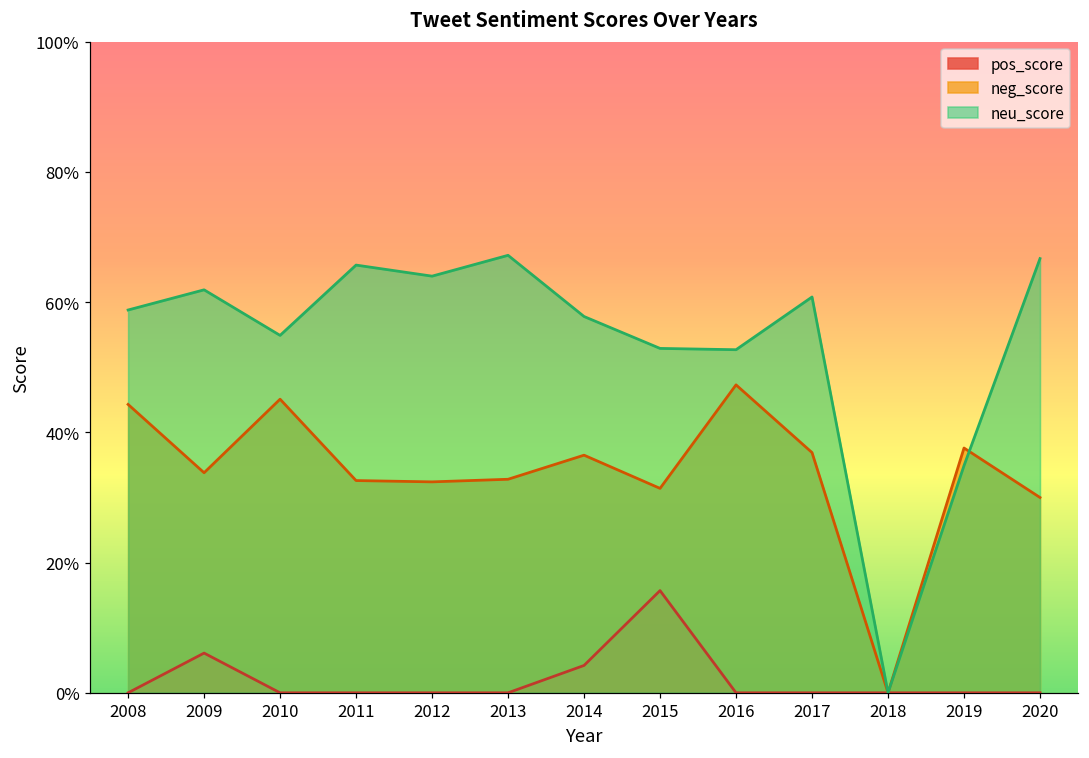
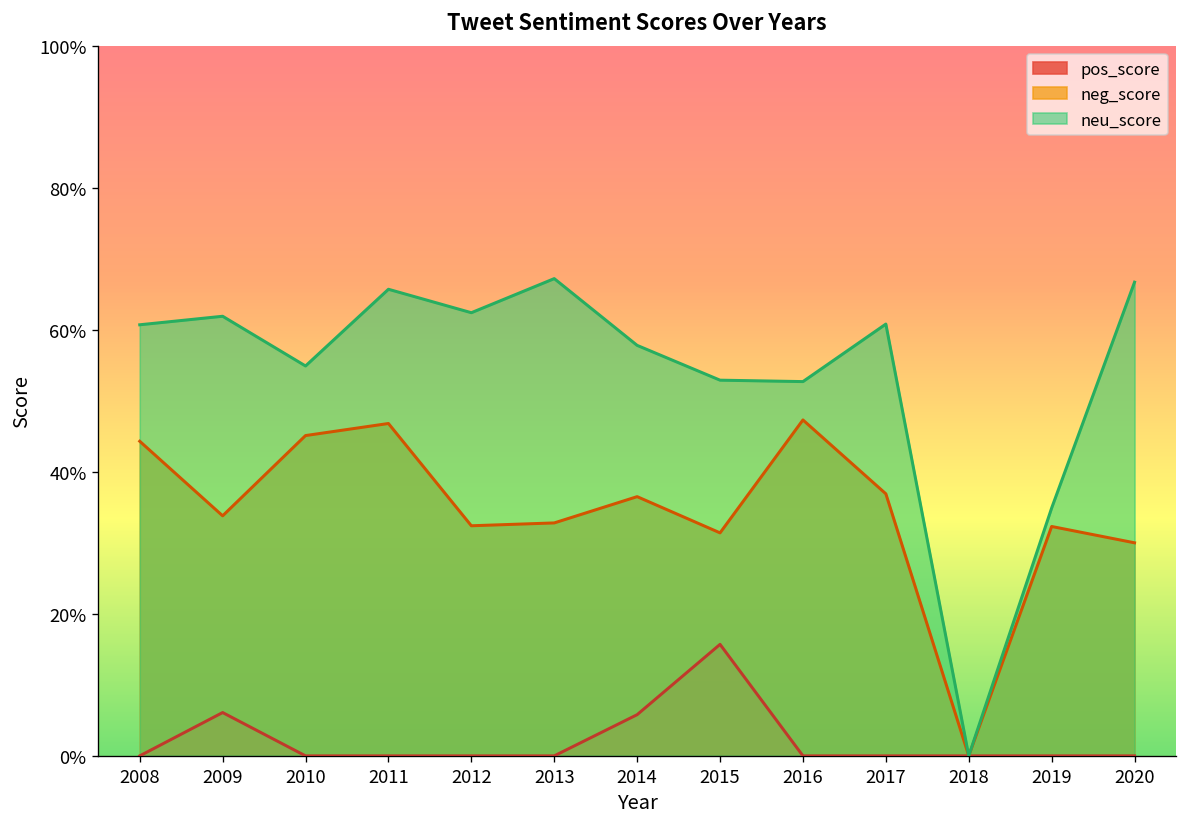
neu_score, 2008: 59% -> 61%
neg_score, 2011: 33% -> 47%
neu_score, 2012: 64% -> 62%
pos_score, 2014: 4% -> 6%
neg_score, 2019: 38% -> 32%
